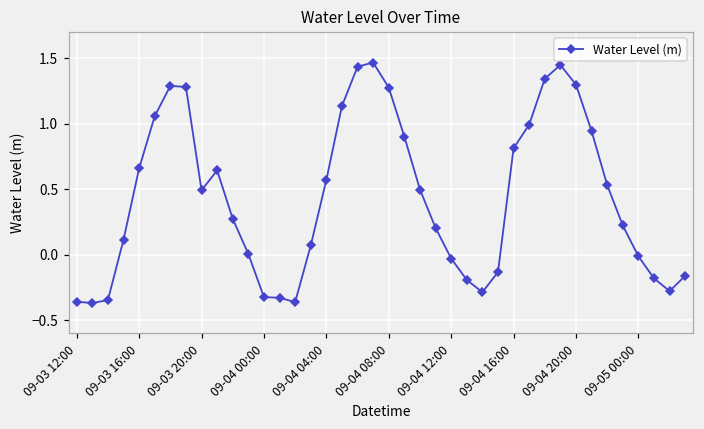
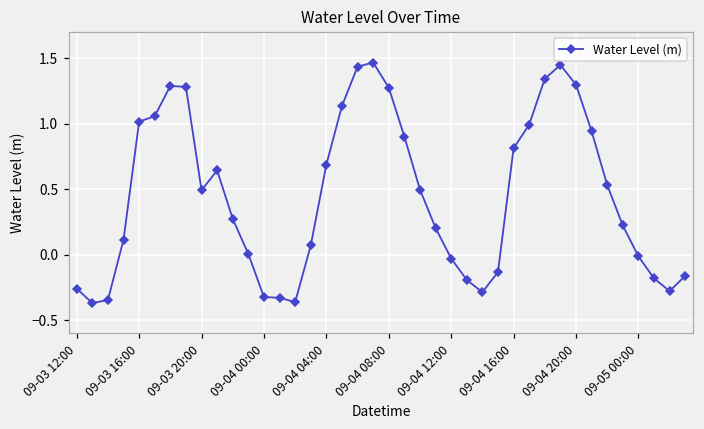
09-03 12:00: -0.36 -> -0.26
09-03 16:00: 0.66 -> 1.02
09-04 04:00: 0.57 -> 0.69
